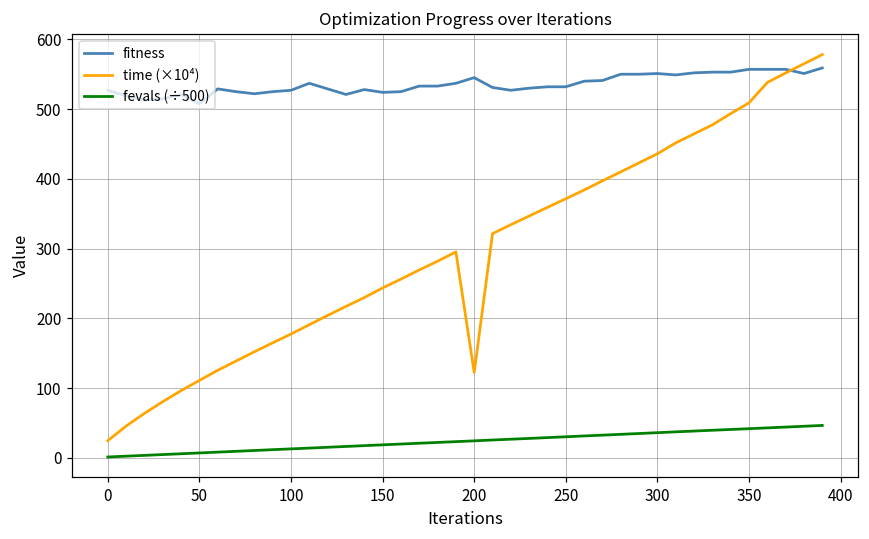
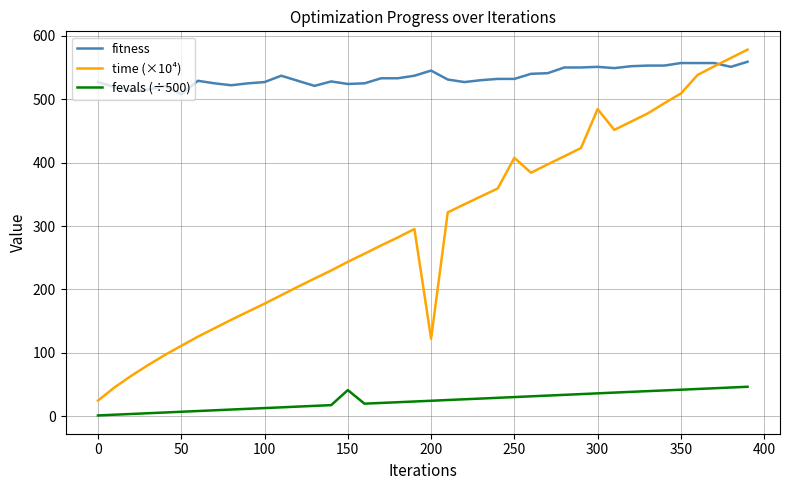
fevals (÷500), 150: 20 -> 40
time (×10⁴), 250: 370 -> 410
time (×10⁴), 300: 440 -> 480
